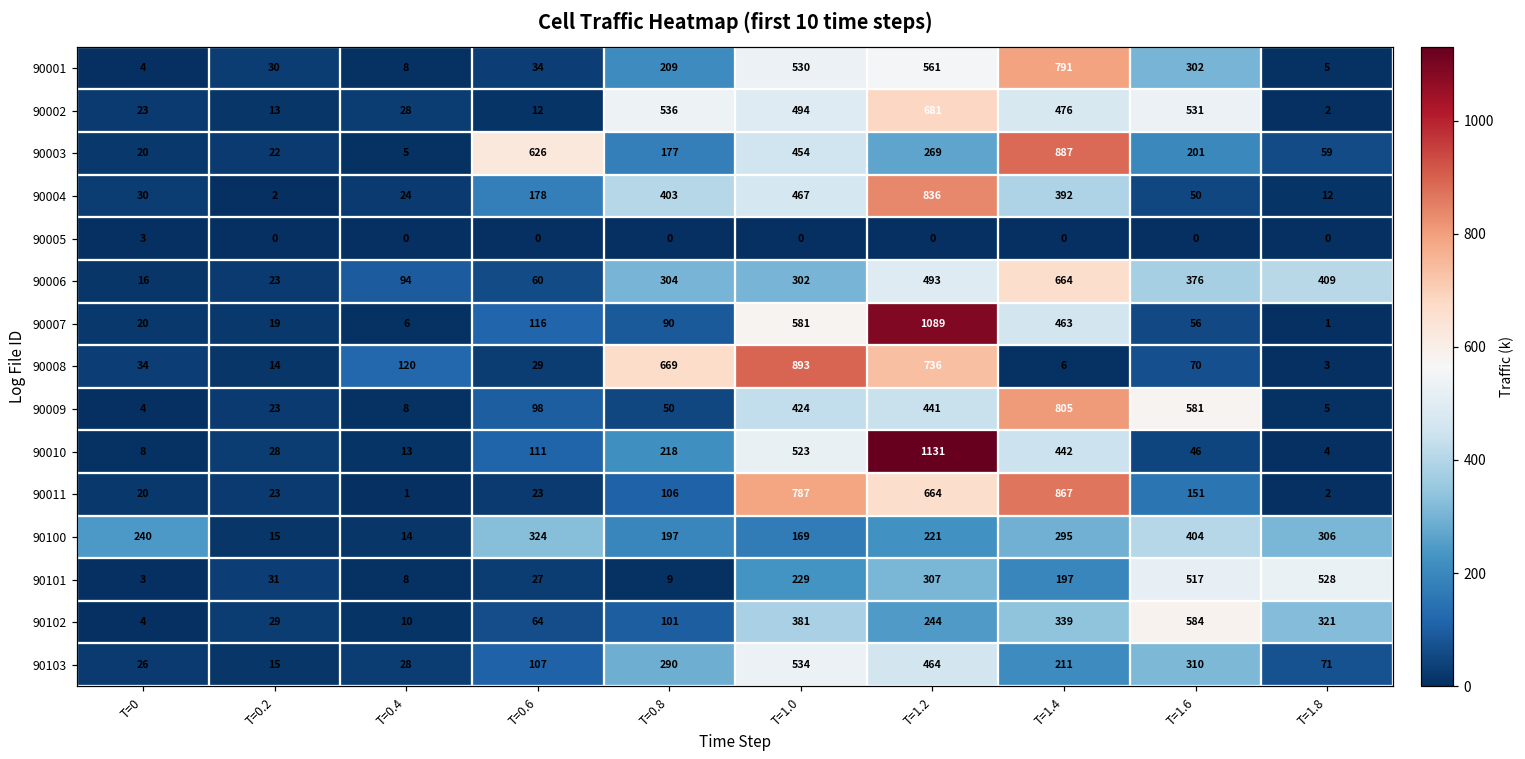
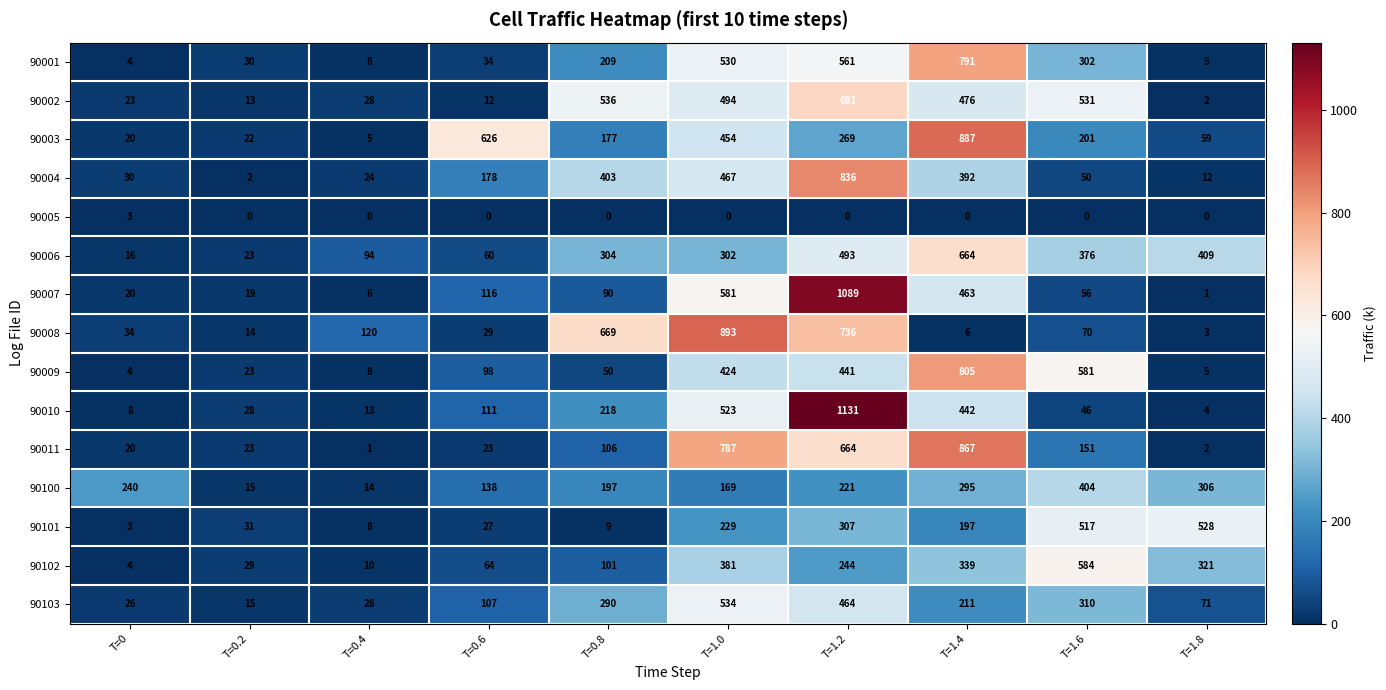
90100, T=0.6: 324 -> 138
